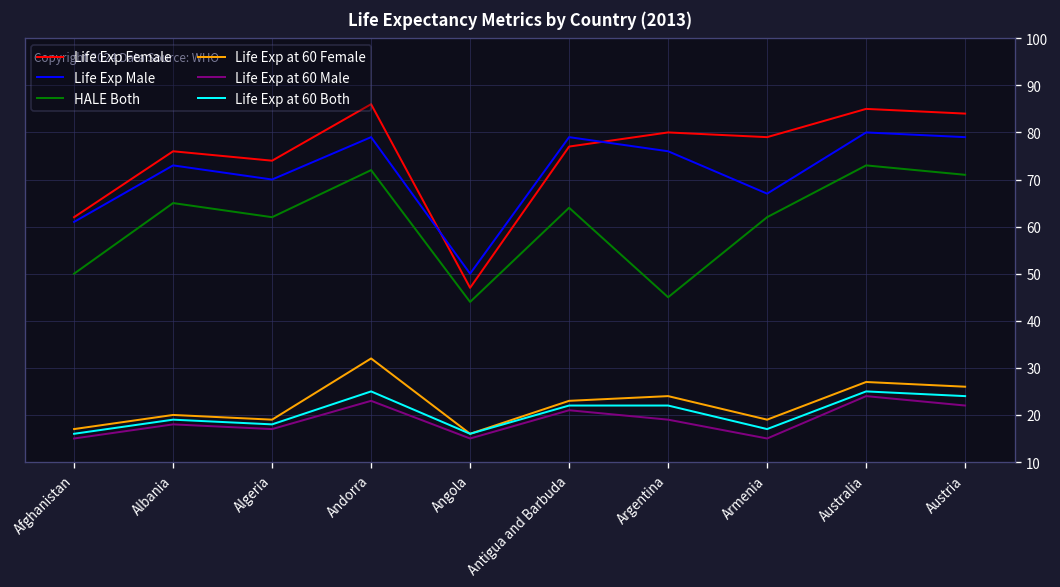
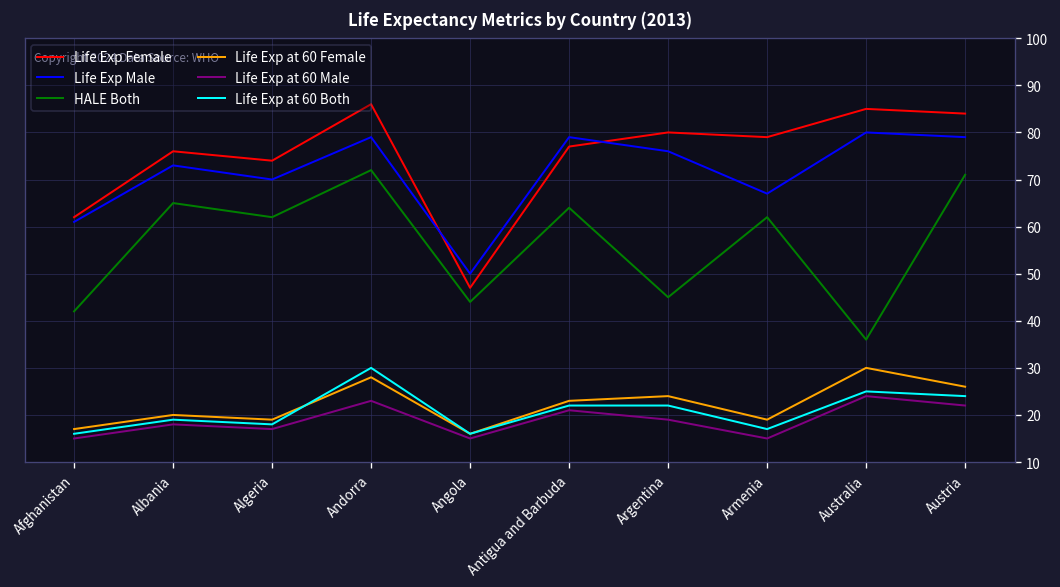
HALE Both, Afghanistan: 50 -> 42
Life Exp at 60 Female, Andorra: 32 -> 28
Life Exp at 60 Both, Andorra: 25 -> 30
HALE Both, Australia: 73 -> 36
Life Exp at 60 Female, Australia: 27 -> 30
